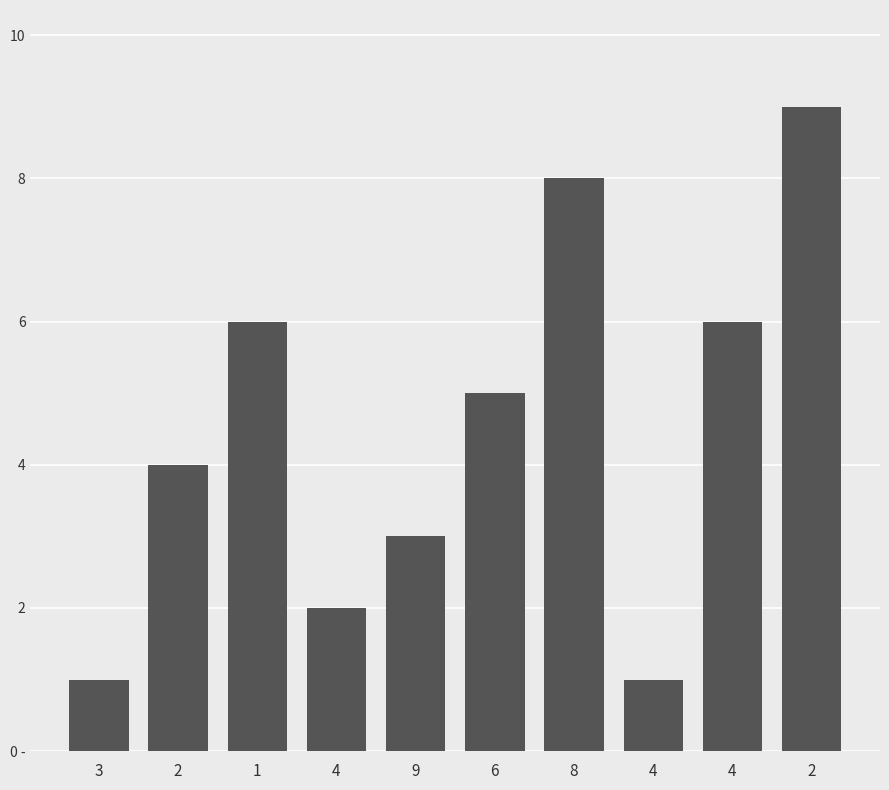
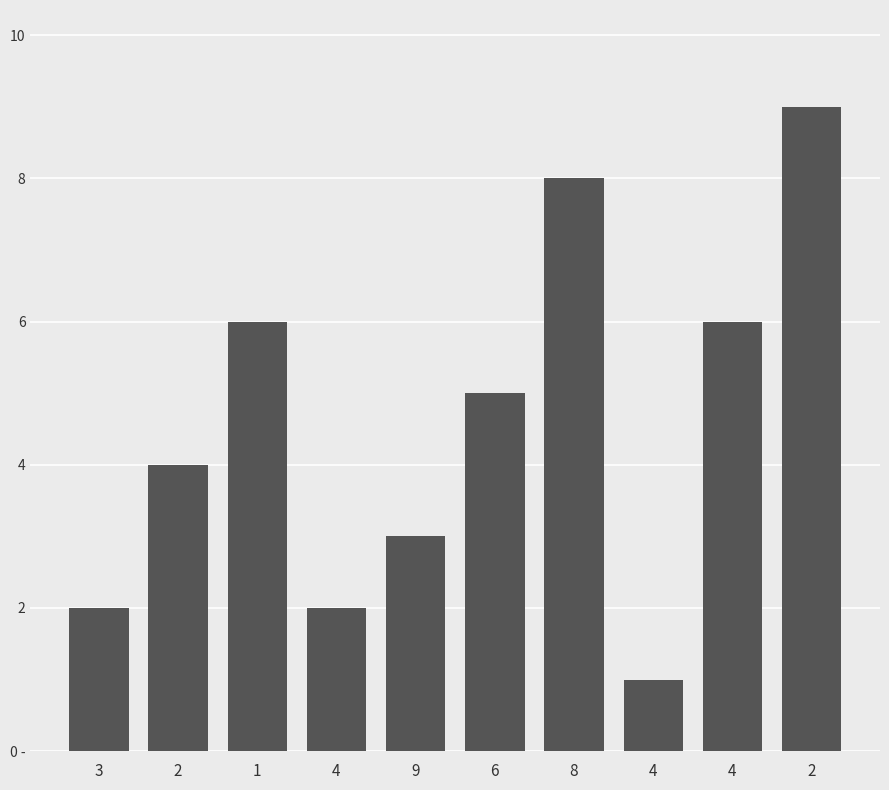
3: 1 -> 2
